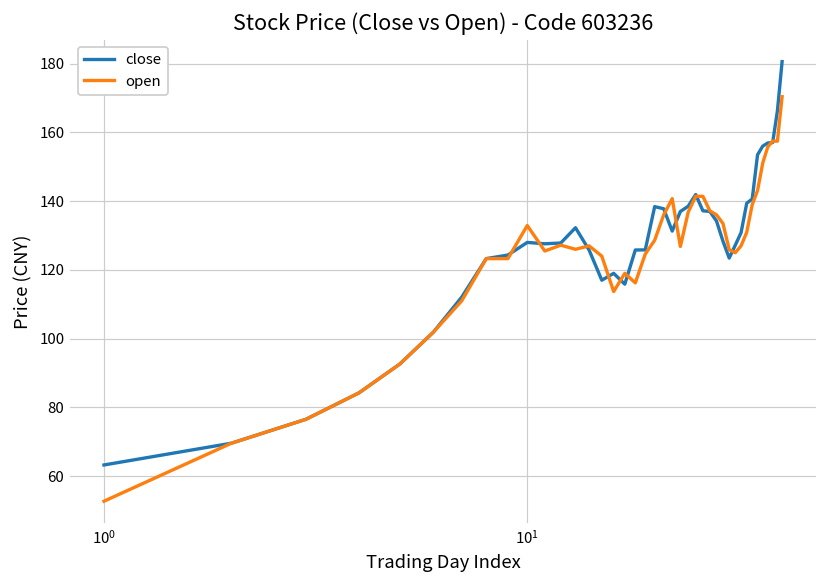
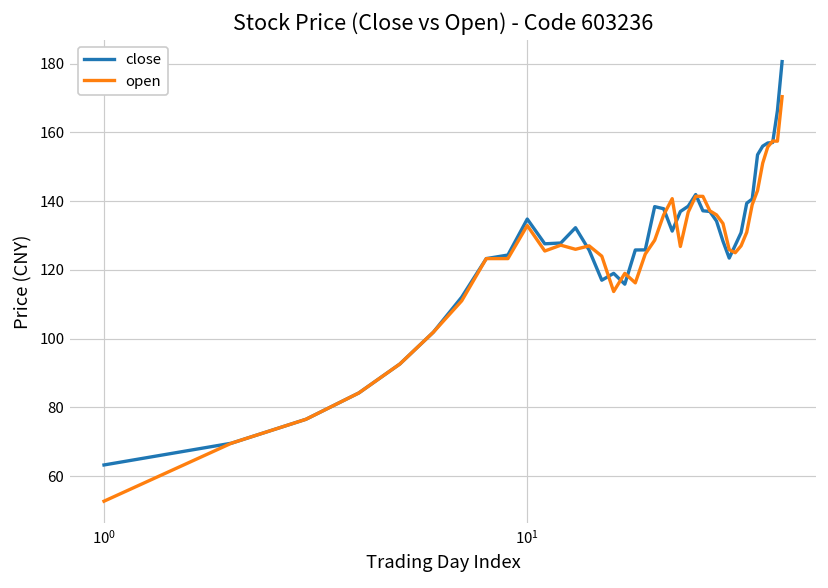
close, 10^1: 128 -> 135
